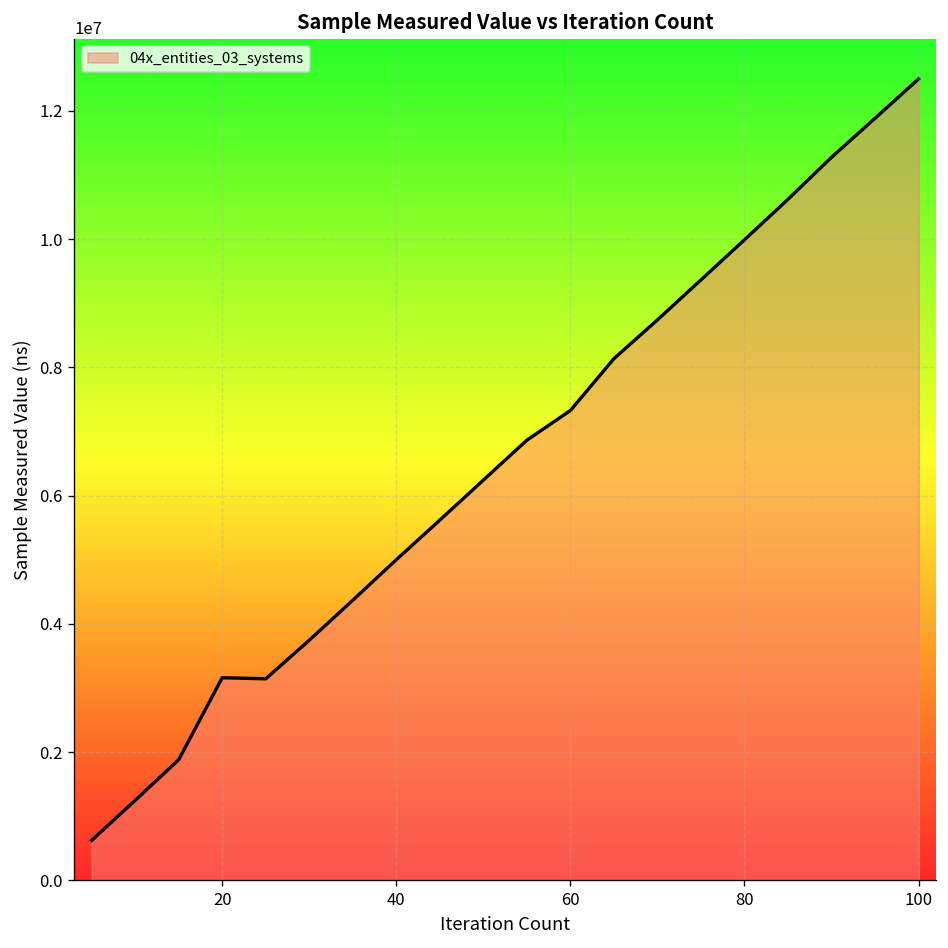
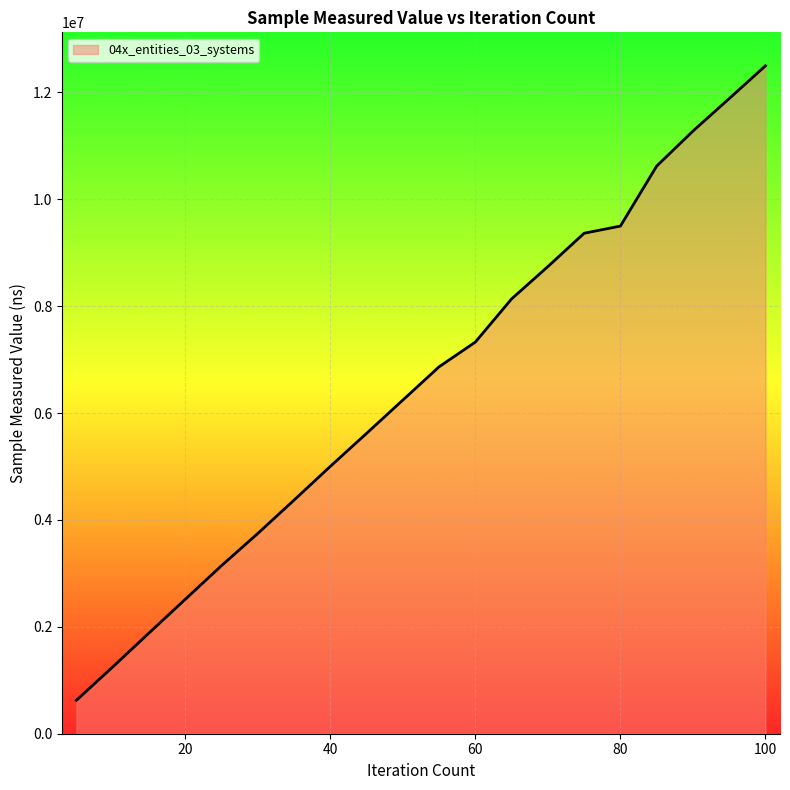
20: 3200000 -> 2500000
80: 10000000 -> 9500000
